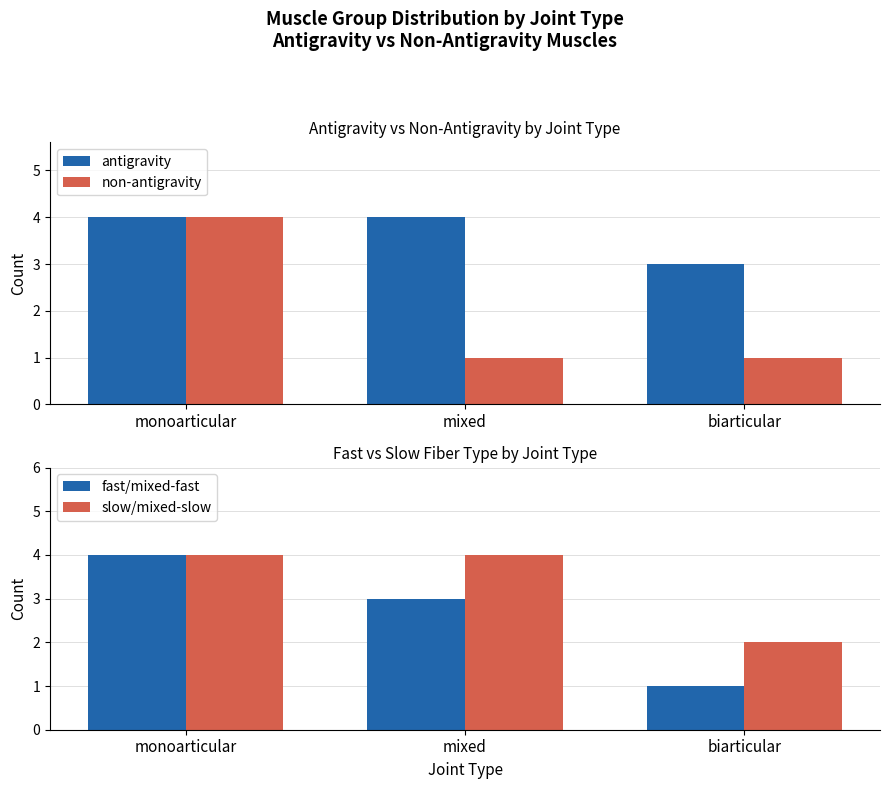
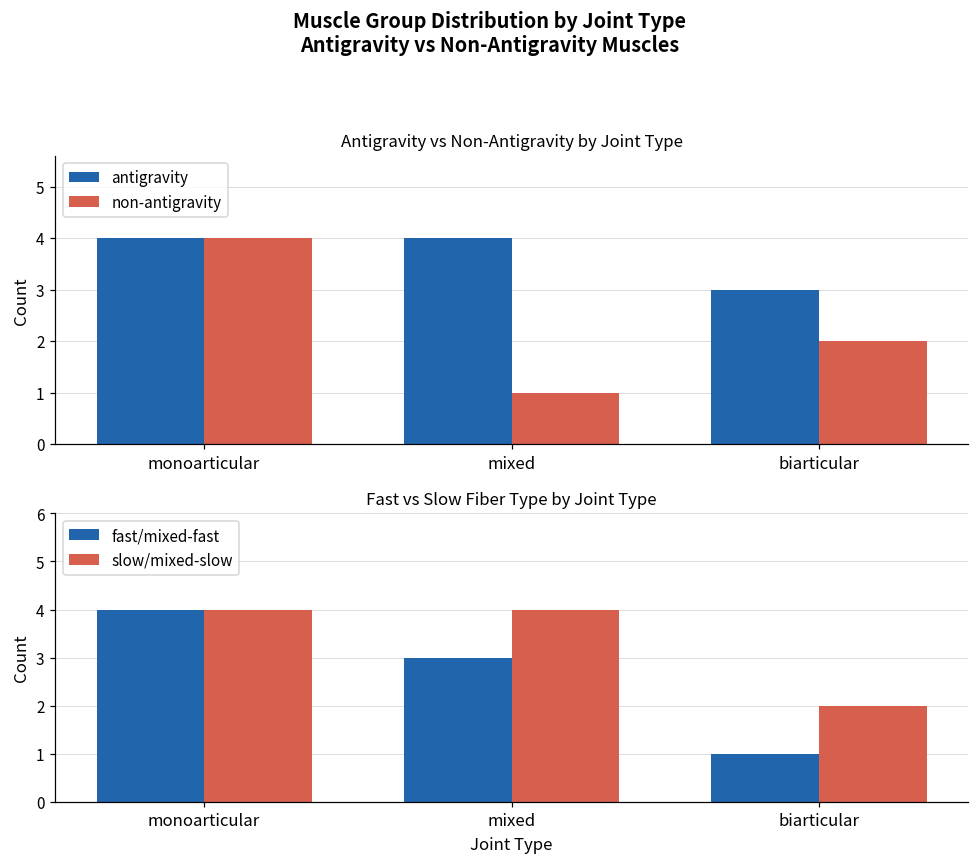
Antigravity vs Non-Antigravity by Joint Type, non-antigravity, biarticular: 1 -> 2
